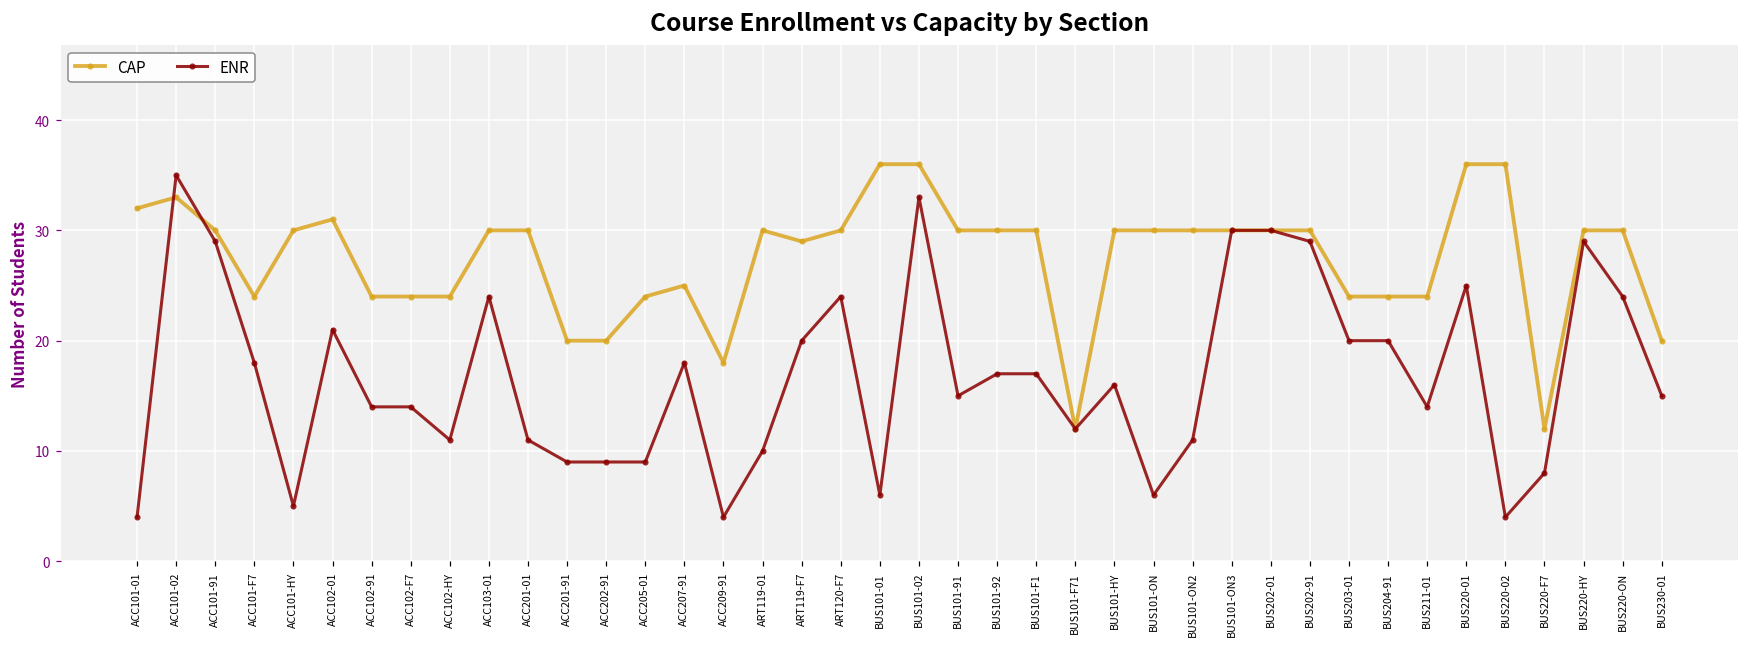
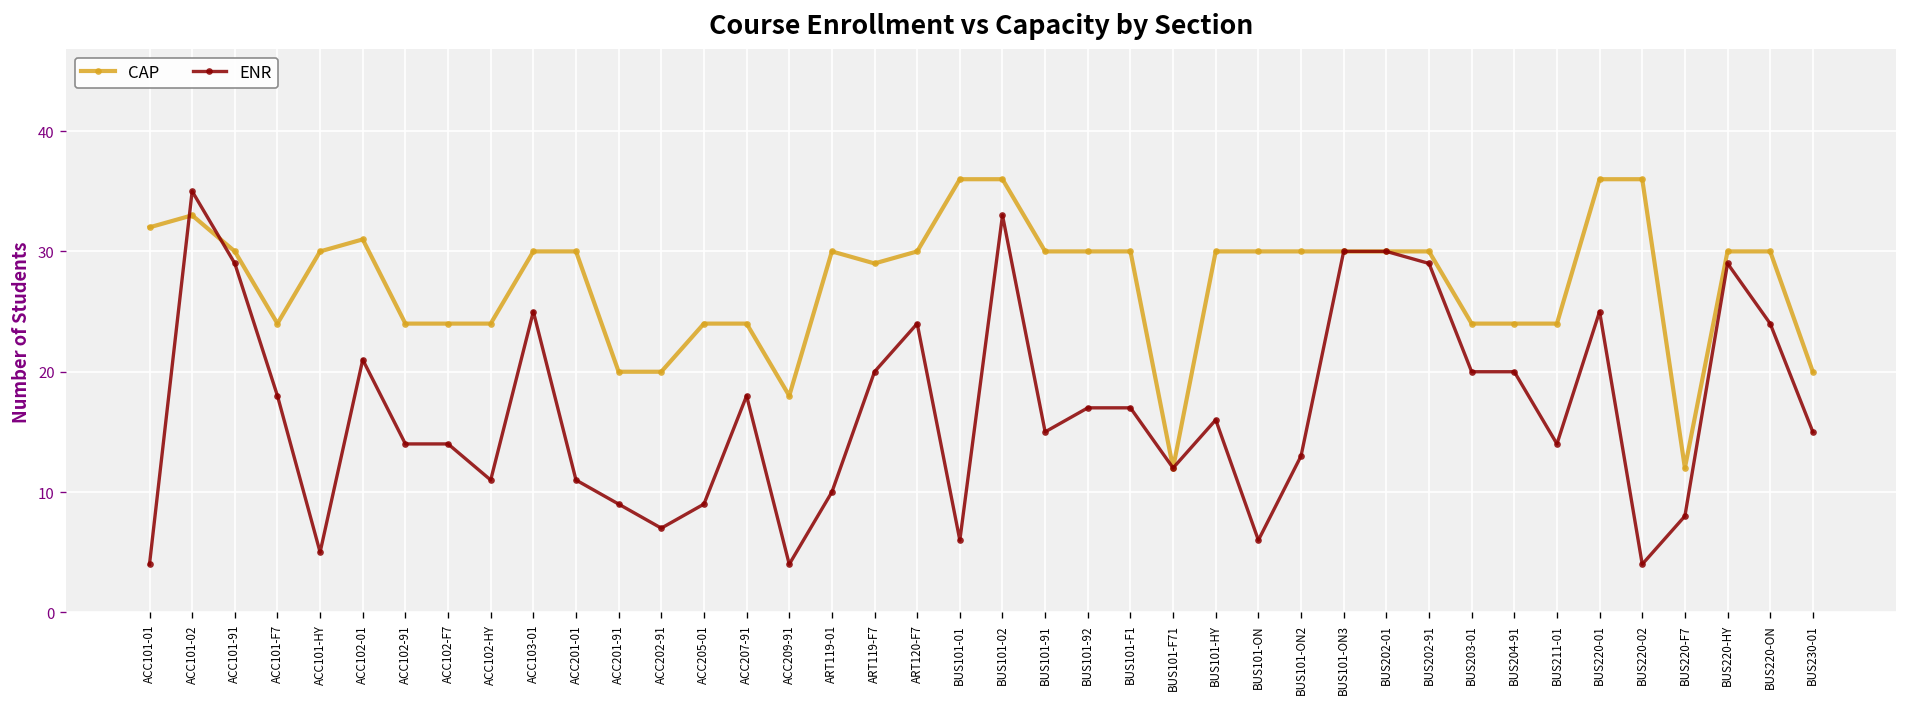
ENR, ACC103-01: 24 -> 25
ENR, ACC202-91: 9 -> 7
CAP, ACC207-91: 25 -> 24
ENR, BUS101-ON2: 11 -> 13
